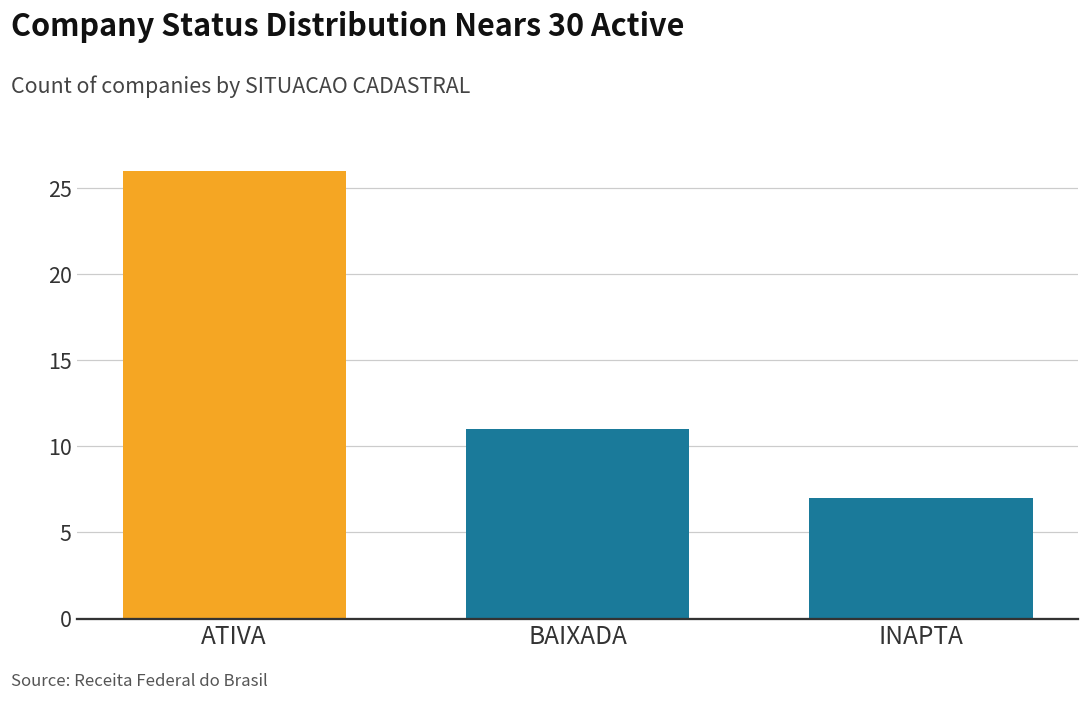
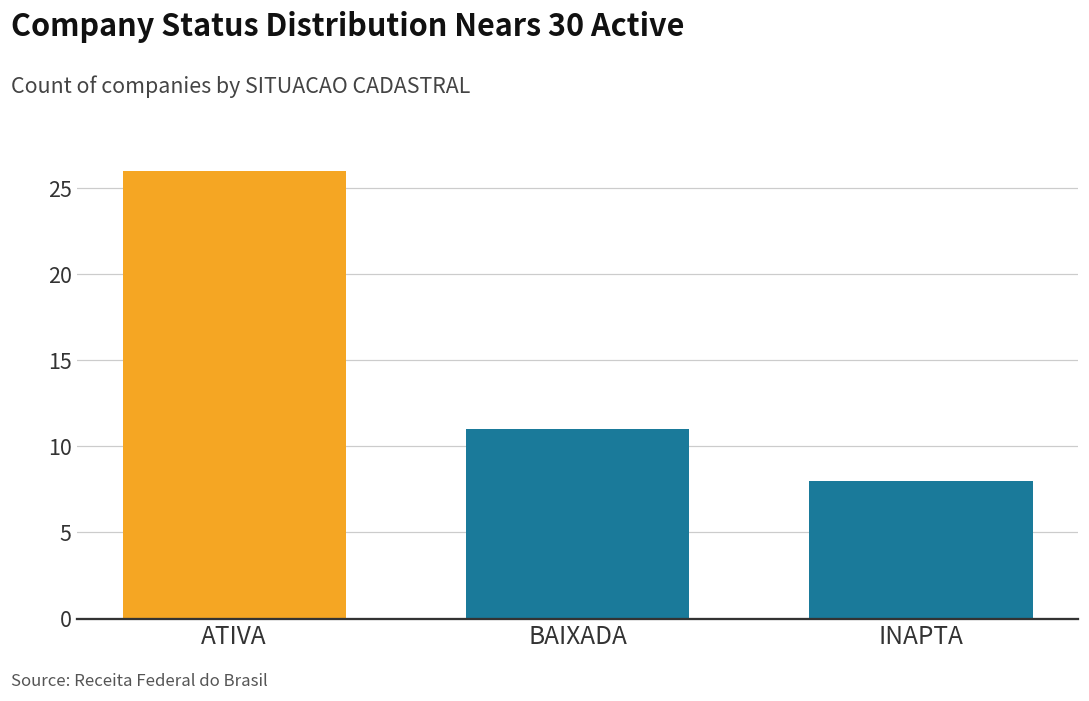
INAPTA: 7 -> 8
